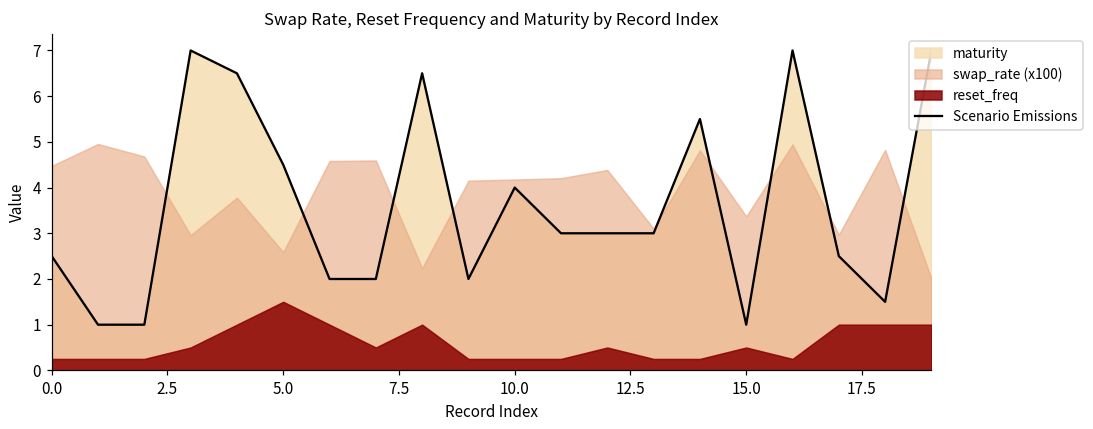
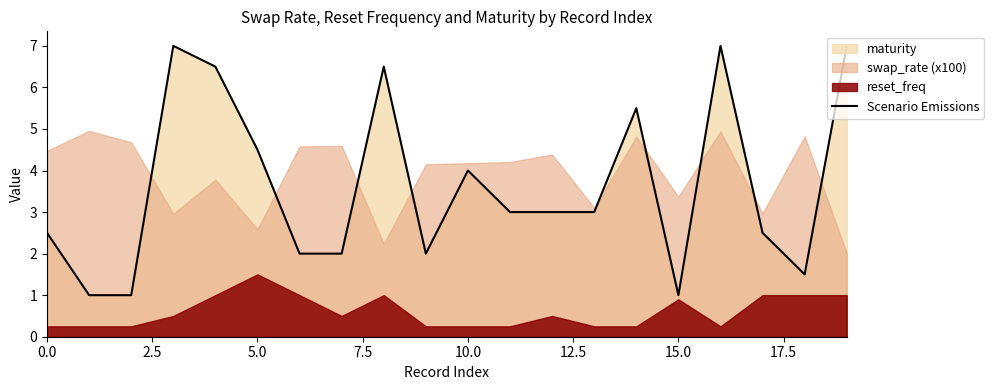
reset_freq, 15.0: 0.5 -> 0.9
